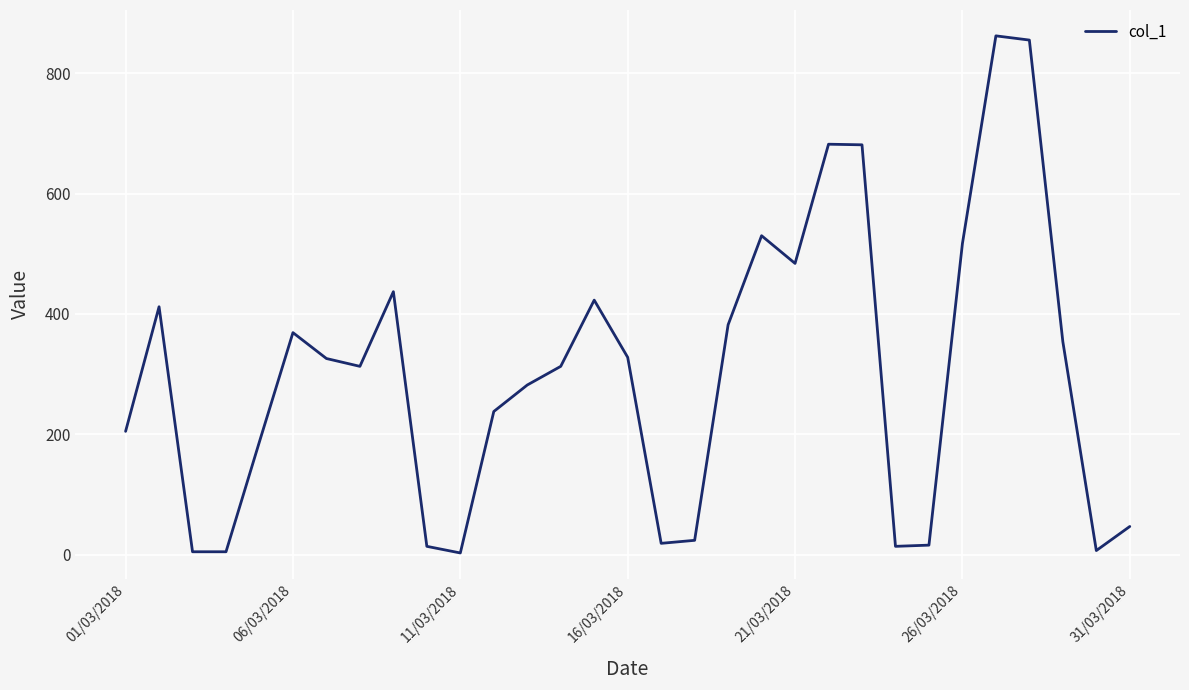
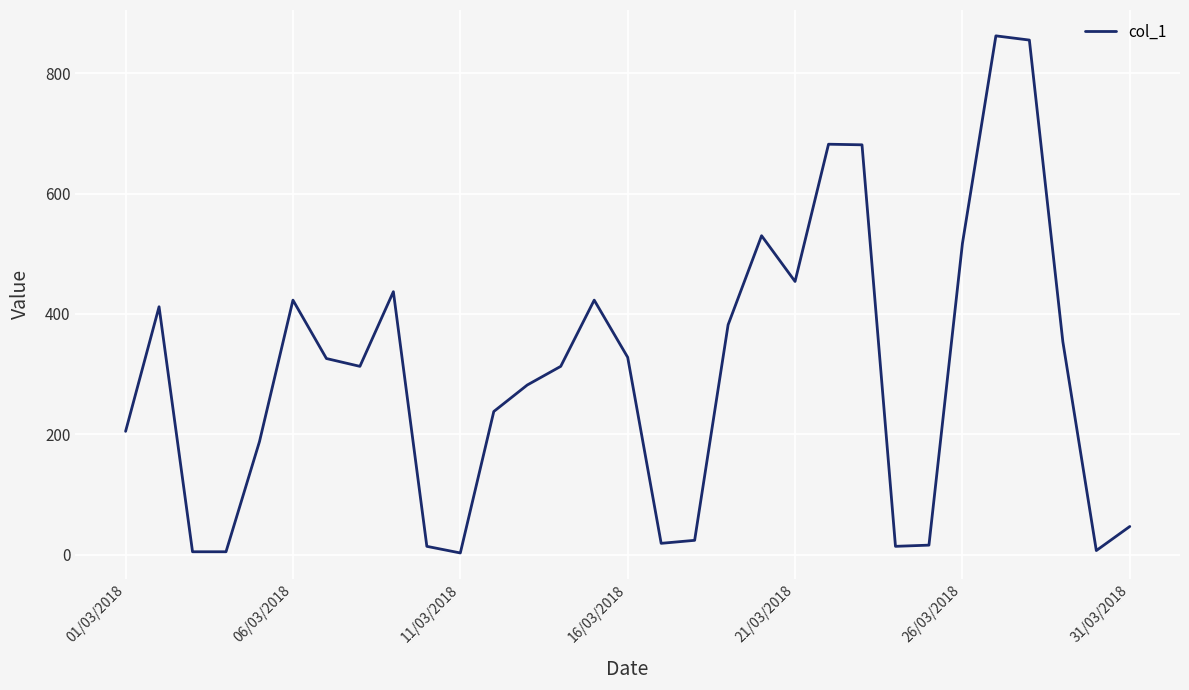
06/03/2018: 370 -> 420
21/03/2018: 480 -> 450
